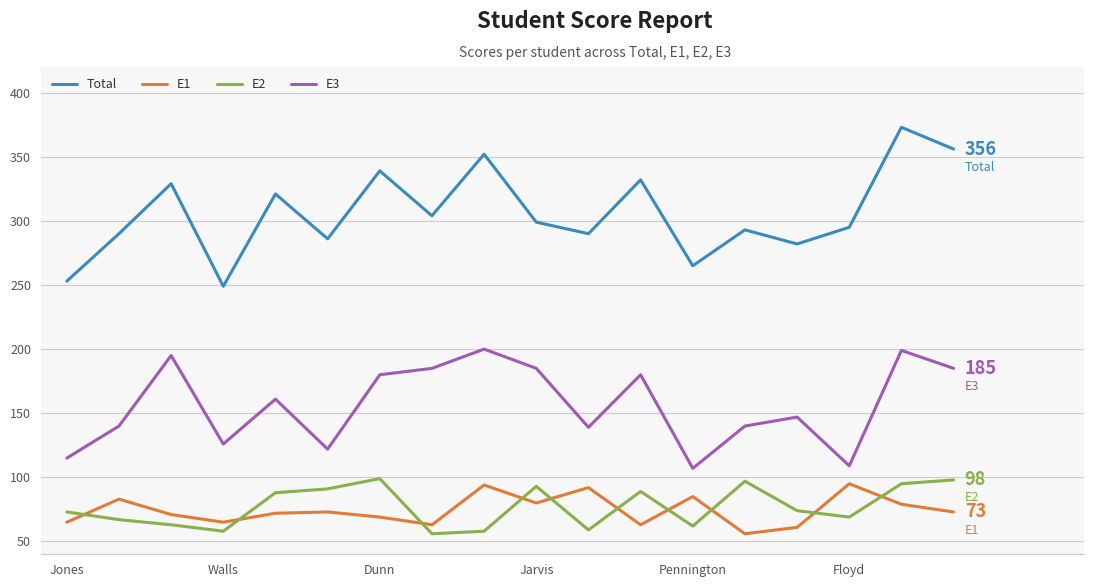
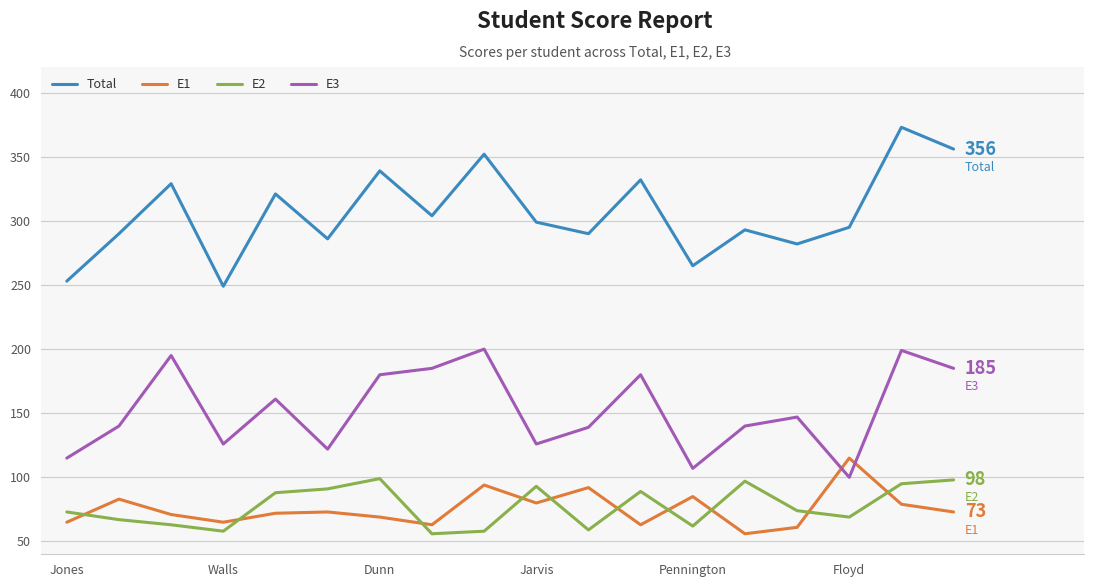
E3, Jarvis: 185 -> 126
E1, Floyd: 95 -> 115
E3, Floyd: 109 -> 100
